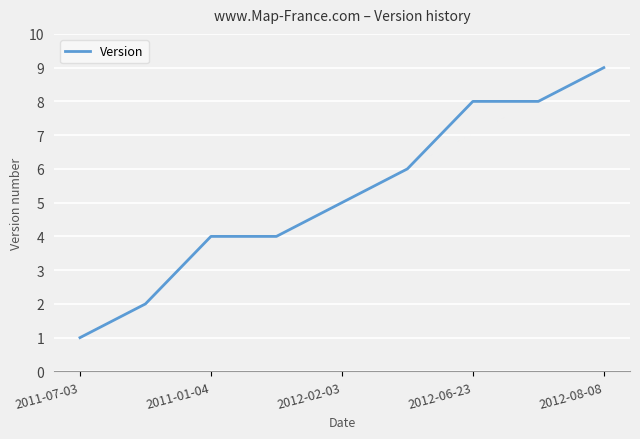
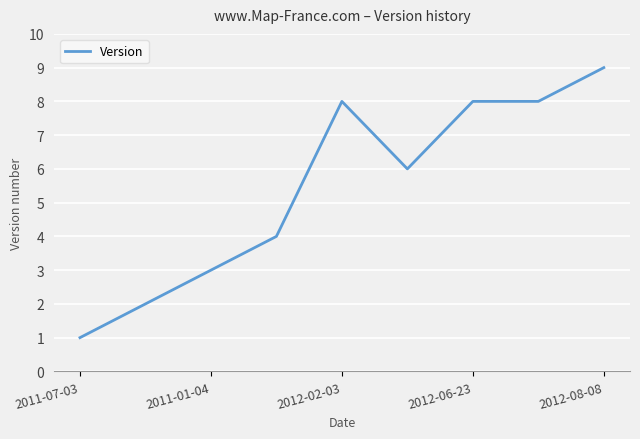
2011-01-04: 4 -> 3
2012-02-03: 5 -> 8
